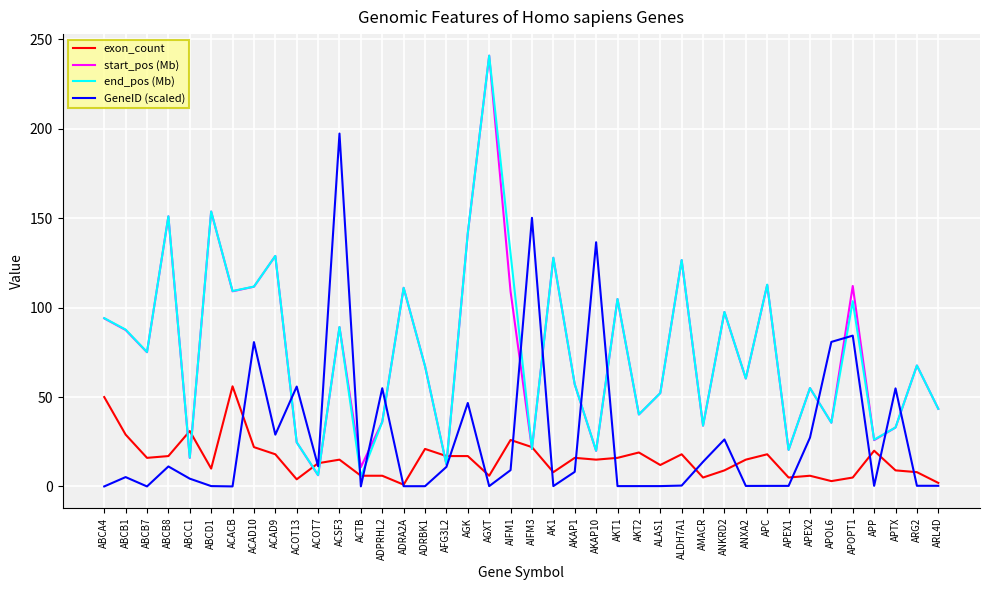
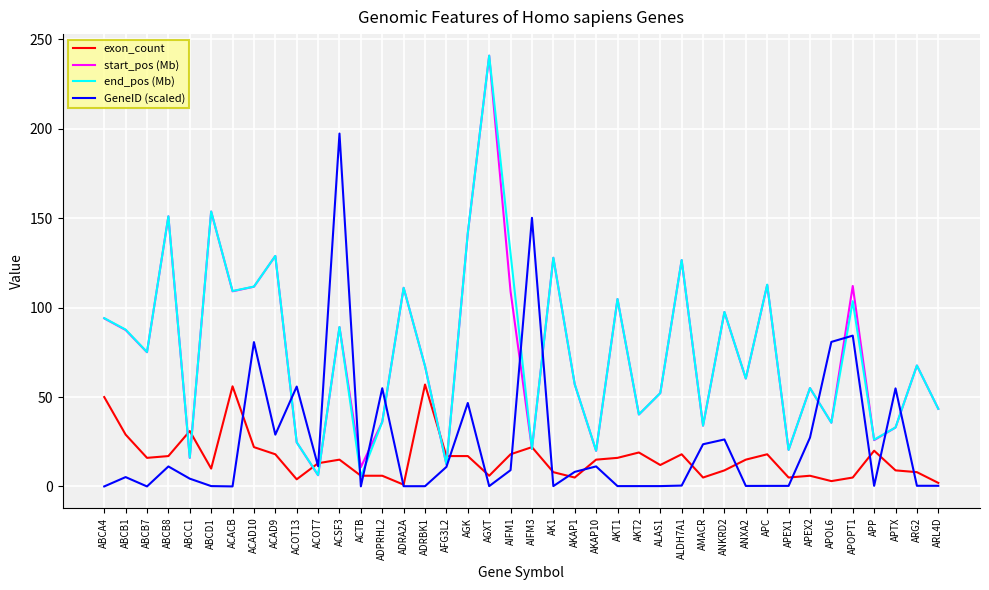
exon_count, ADRBK1: 21 -> 57
exon_count, AIFM1: 26 -> 18
exon_count, AKAP1: 16 -> 5
GeneID (scaled), AKAP10: 137 -> 11
GeneID (scaled), AMACR: 14 -> 24
